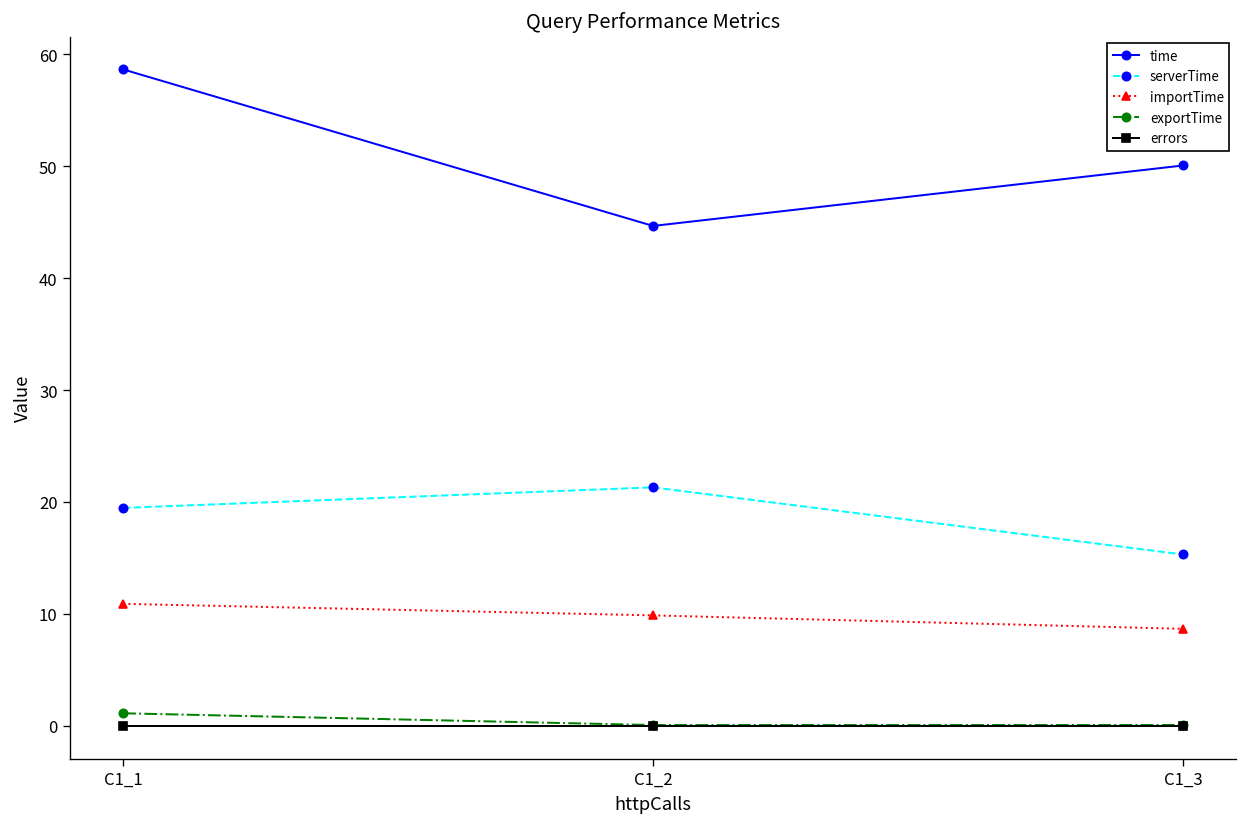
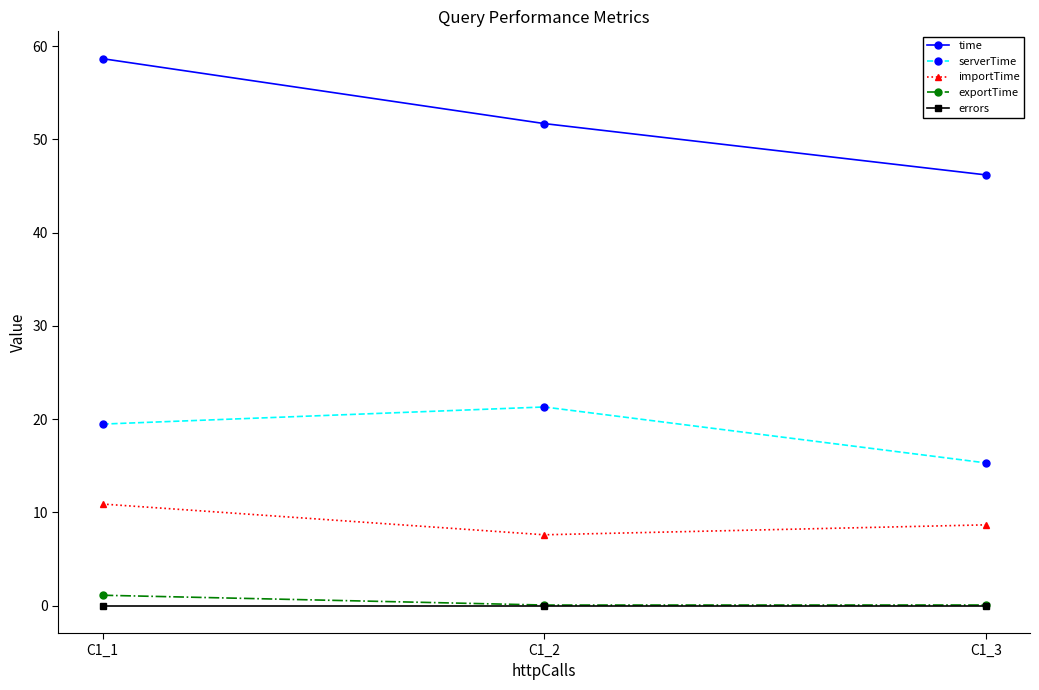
time, C1_2: 45 -> 52
importTime, C1_2: 10 -> 8
time, C1_3: 50 -> 46
